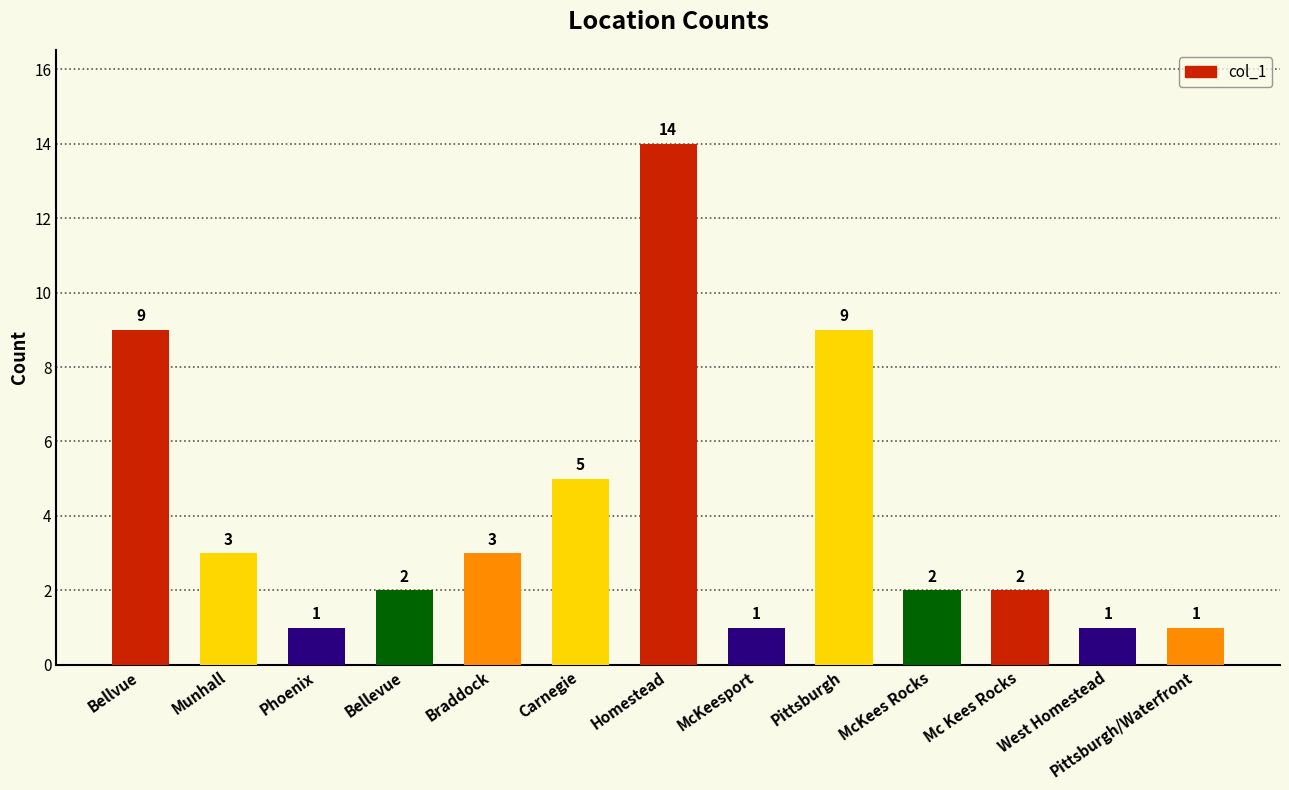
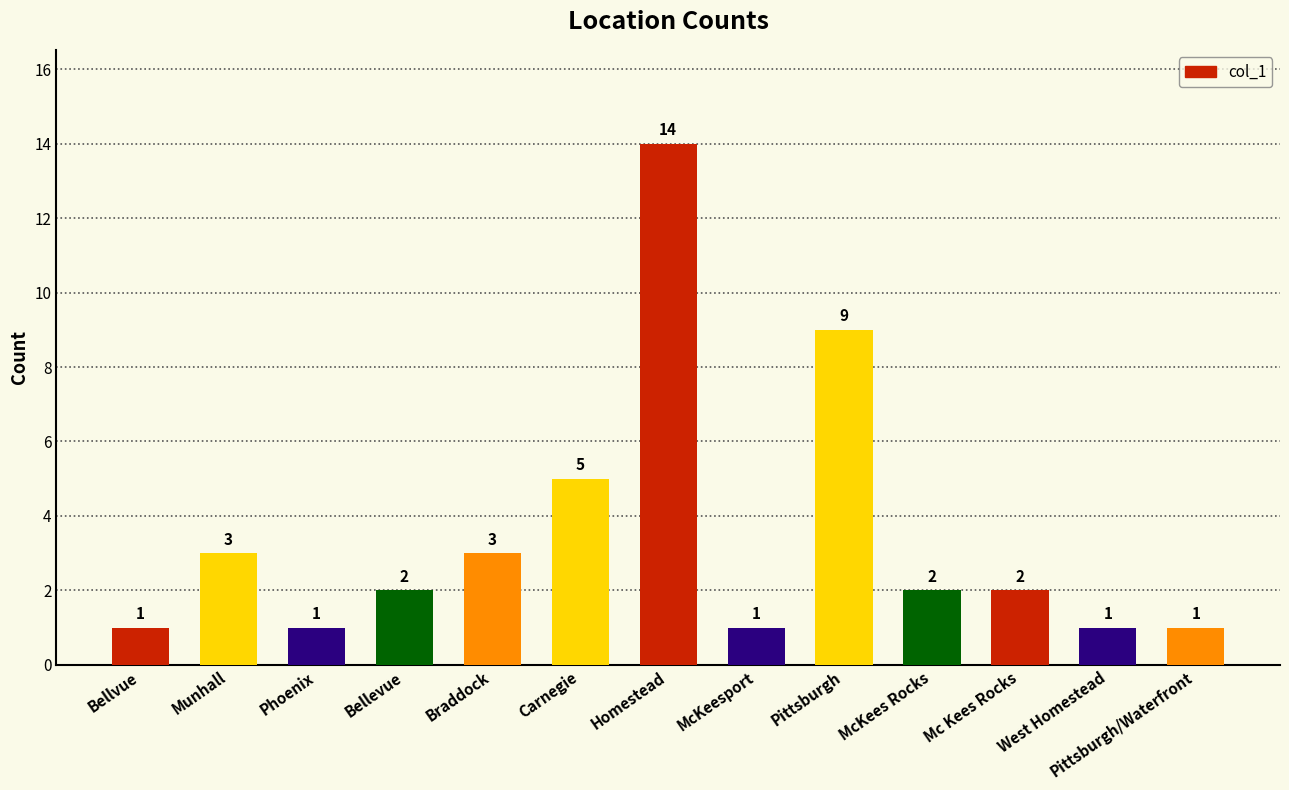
Bellvue: 9 -> 1
